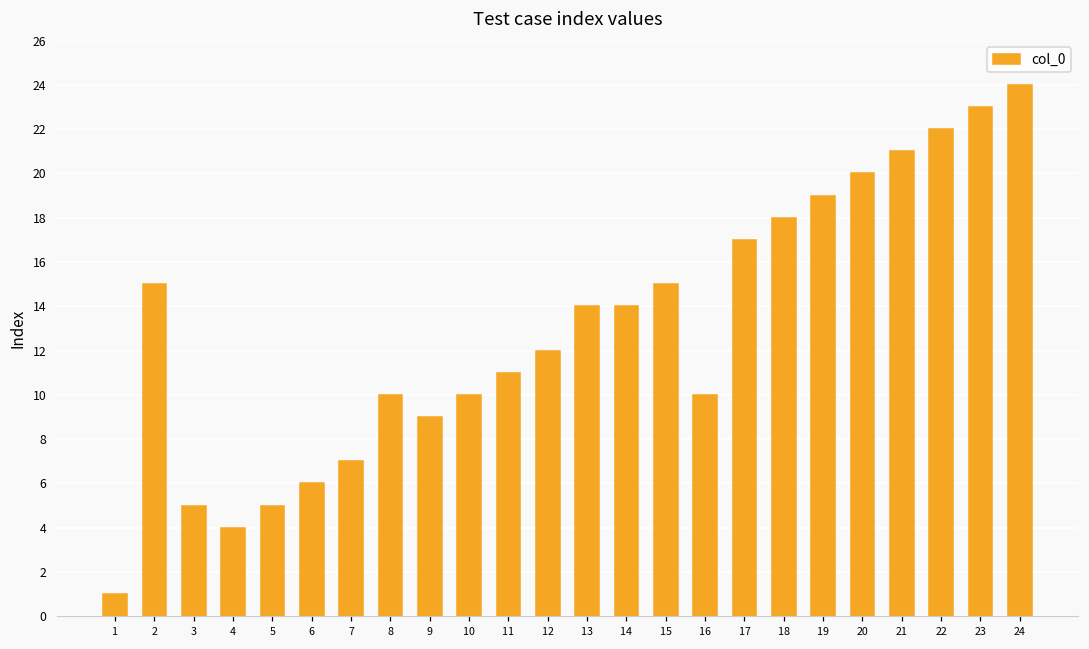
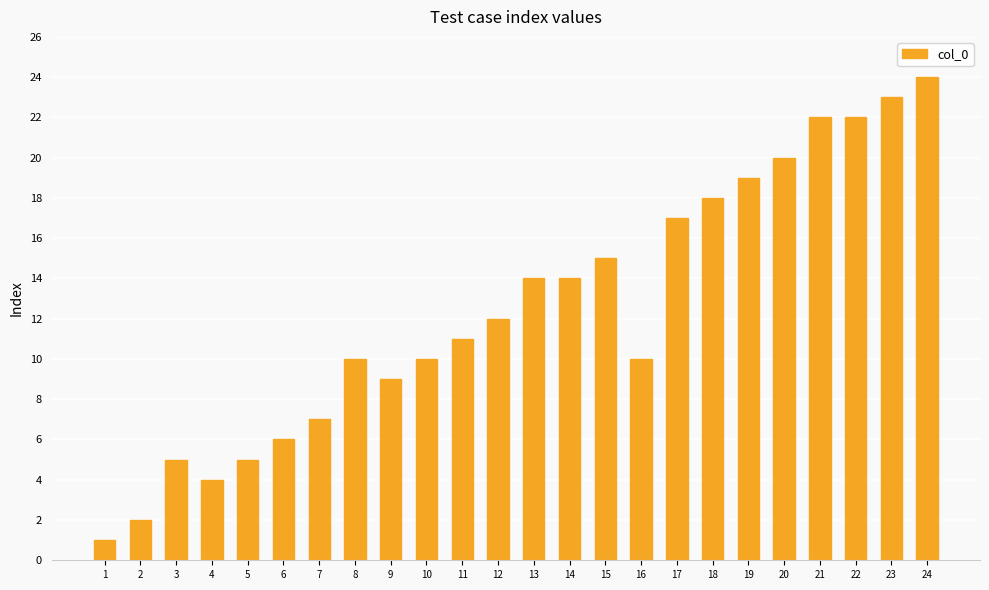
2: 15 -> 2
21: 21 -> 22
